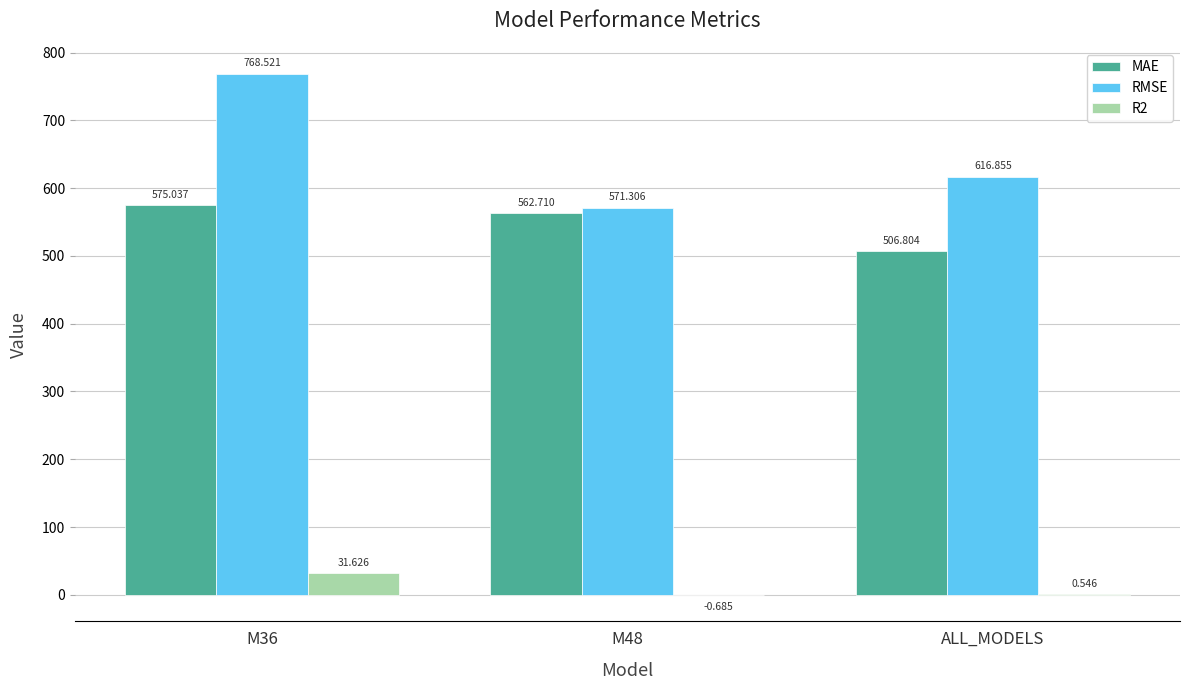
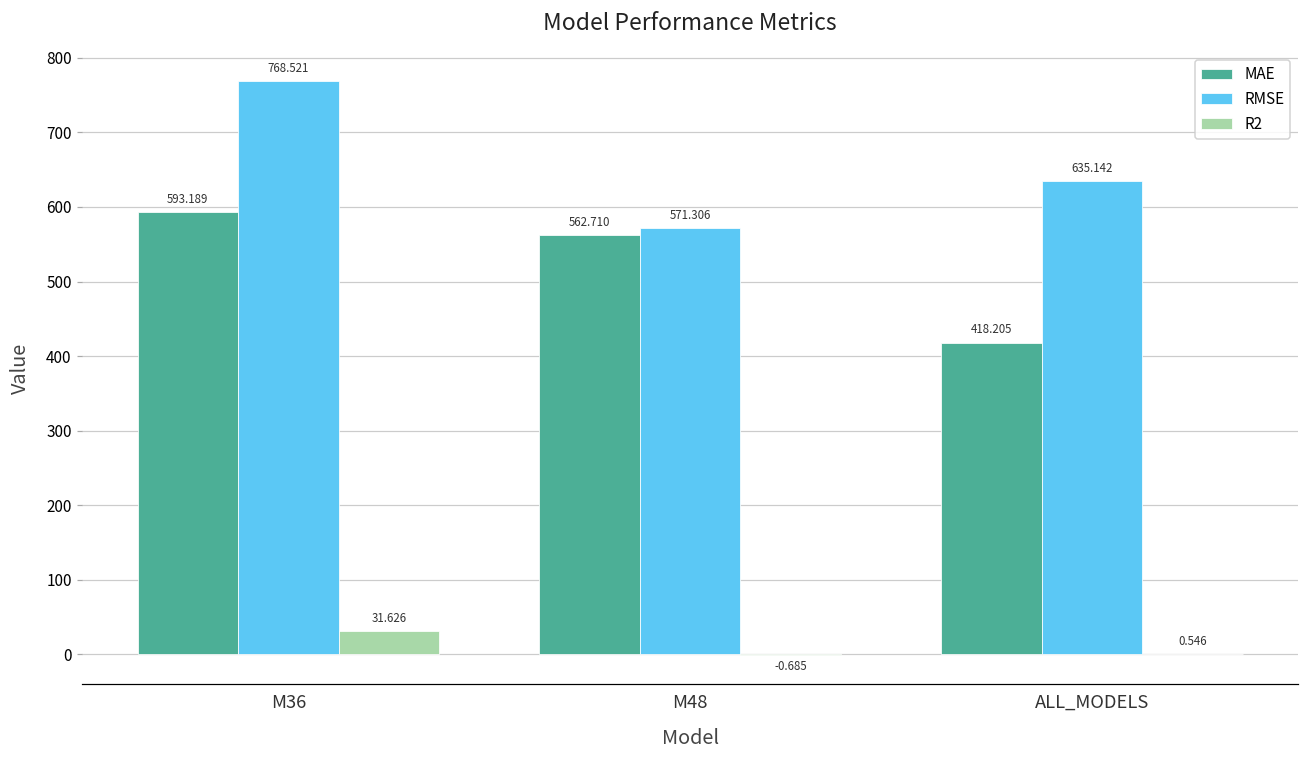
MAE, M36: 575.037 -> 593.189
MAE, ALL_MODELS: 506.804 -> 418.205
RMSE, ALL_MODELS: 616.855 -> 635.142
